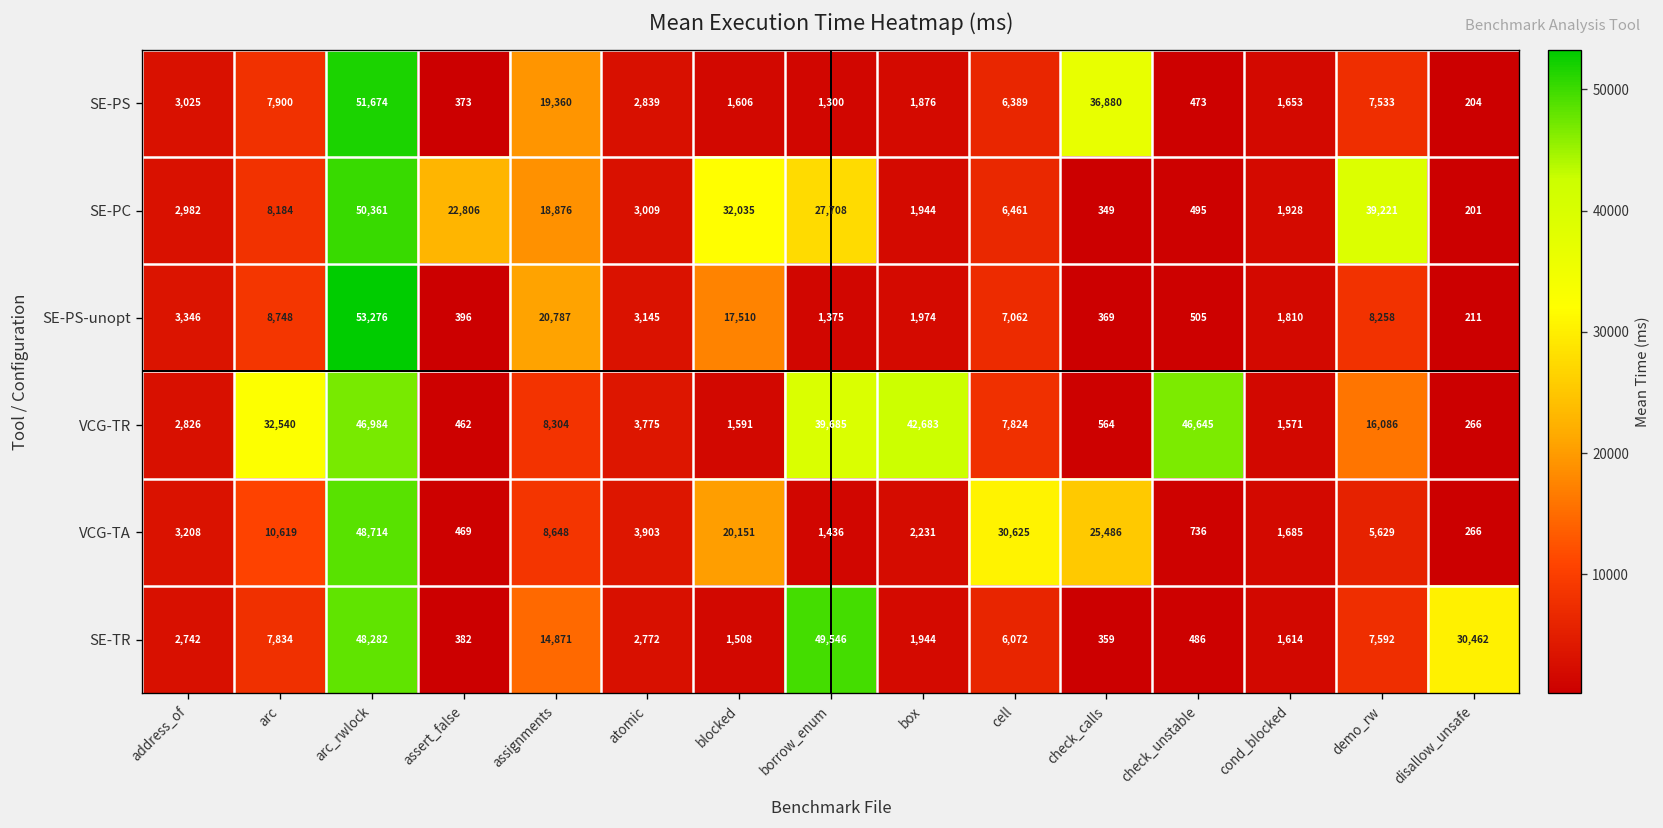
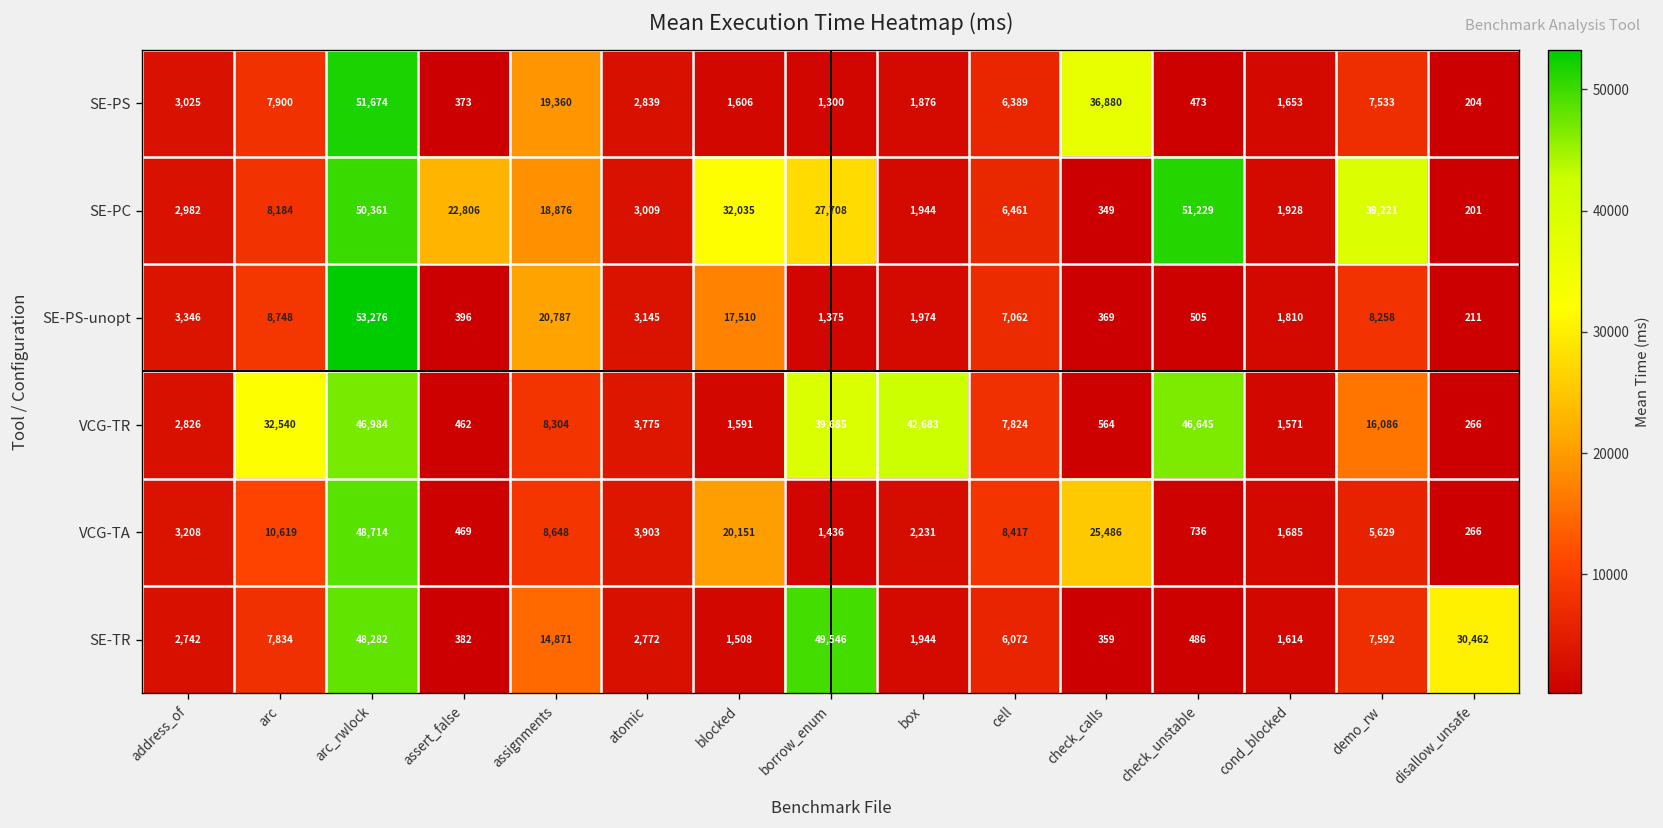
SE-PC, check_unstable: 495 -> 51,229
VCG-TA, cell: 30,625 -> 8,417
